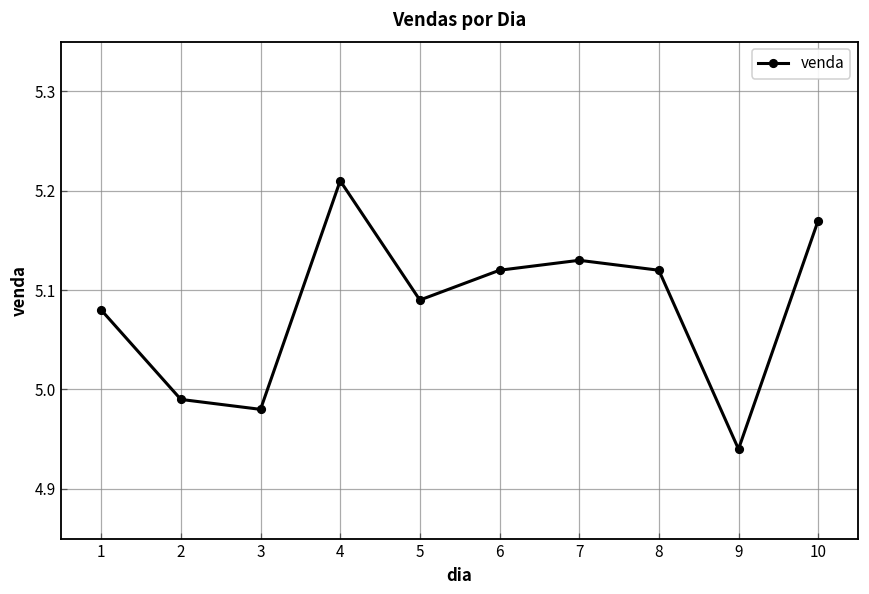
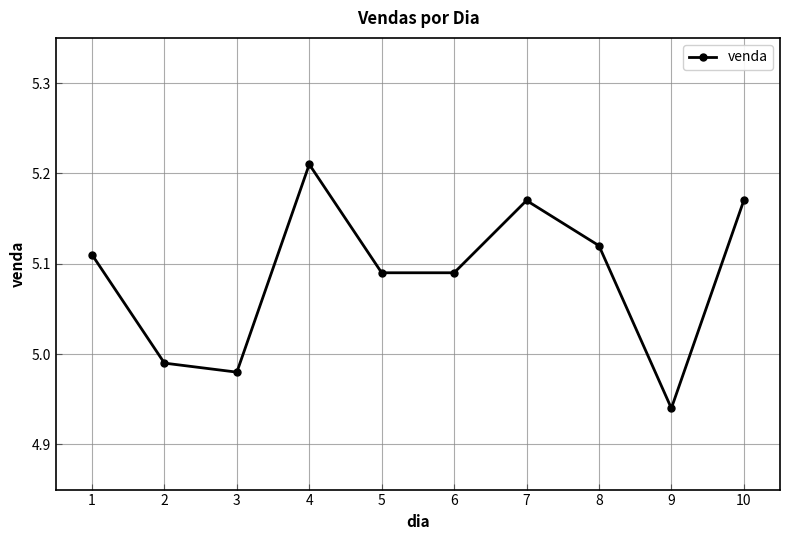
1: 5.08 -> 5.11
6: 5.12 -> 5.09
7: 5.13 -> 5.17
